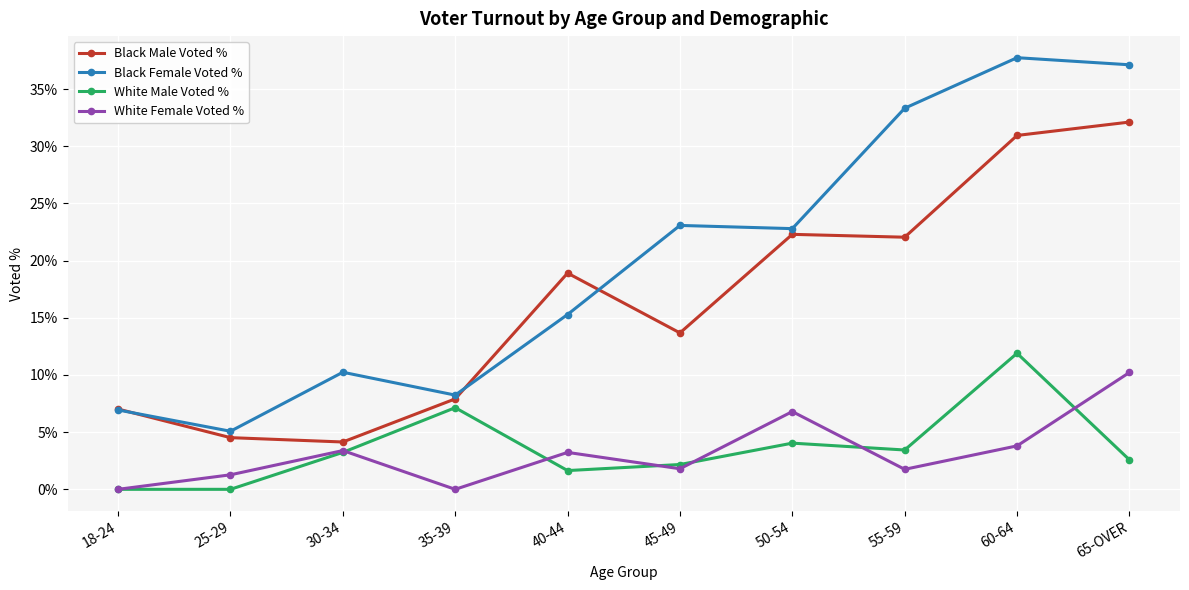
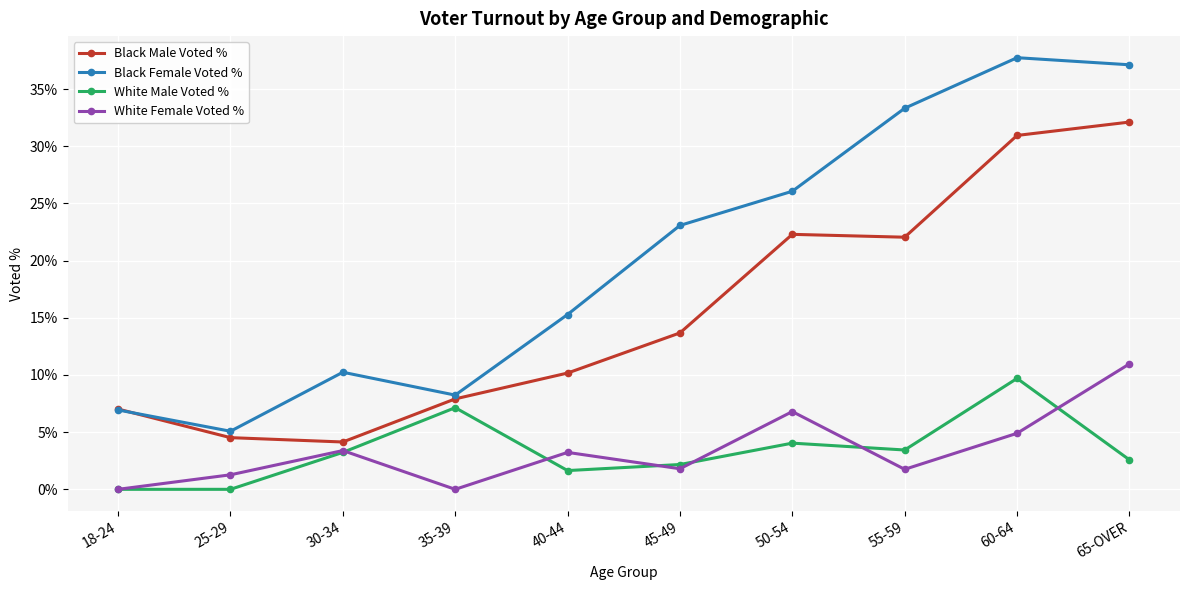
Black Male Voted %, 40-44: 18.9% -> 10.2%
Black Female Voted %, 50-54: 22.8% -> 26.1%
White Male Voted %, 60-64: 11.9% -> 9.7%
White Female Voted %, 60-64: 3.8% -> 4.9%
White Female Voted %, 65-OVER: 10.2% -> 11.0%
